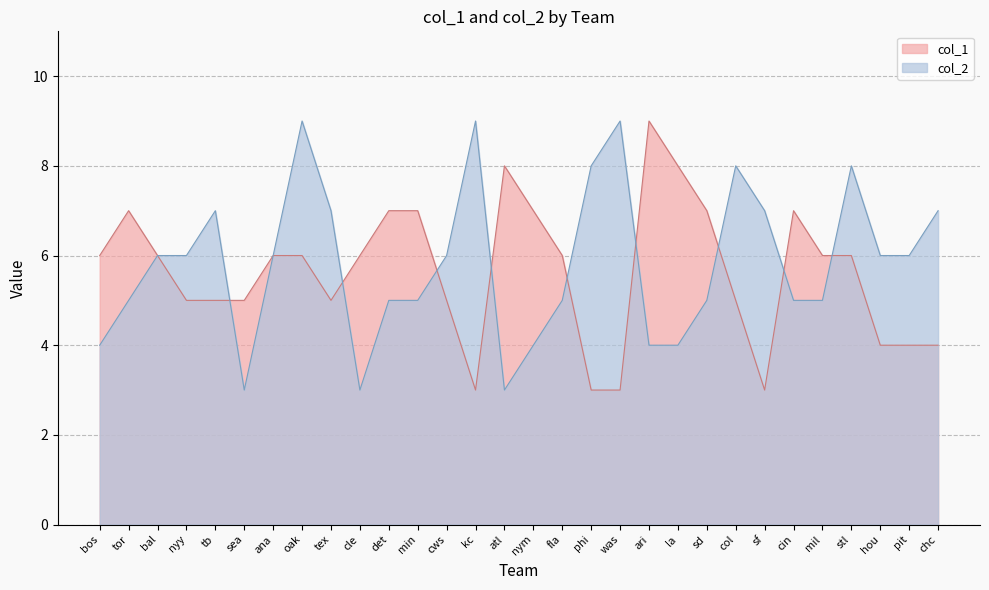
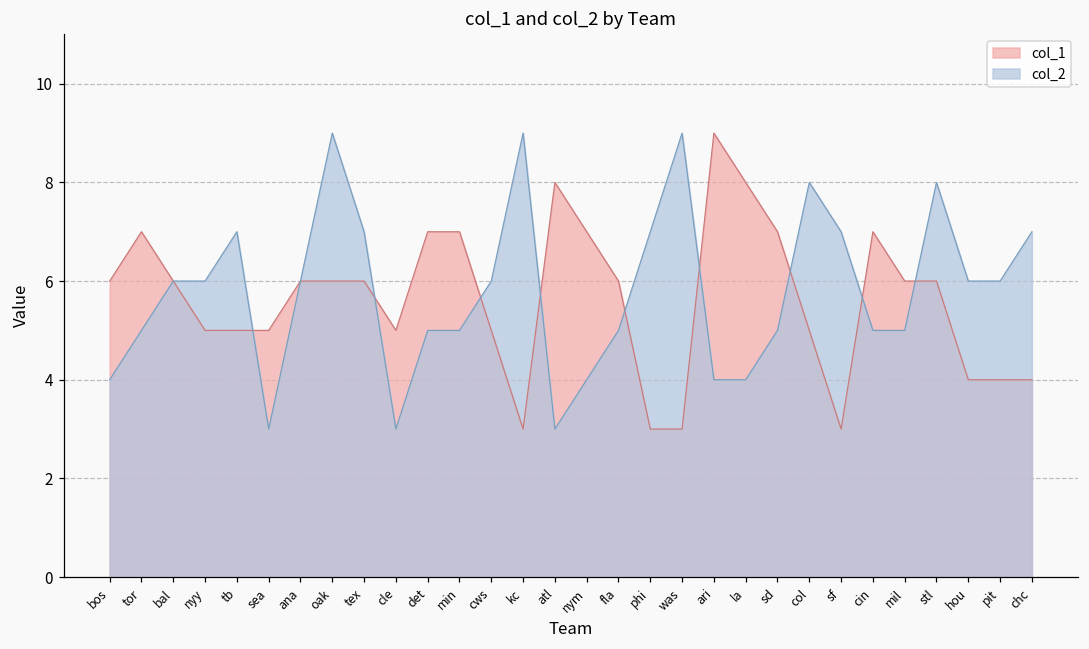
col_1, tex: 5 -> 6
col_1, cle: 6 -> 5
col_2, phi: 8 -> 7
